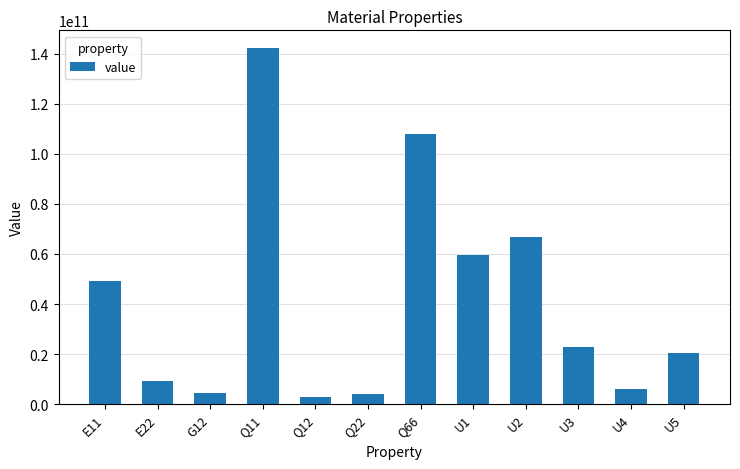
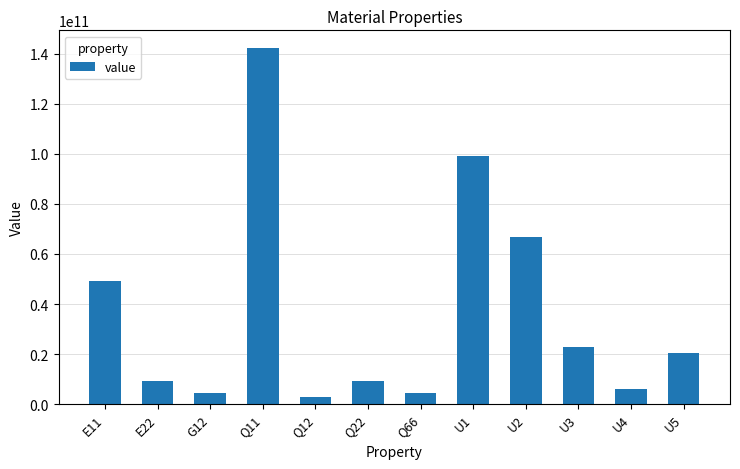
Q22: 4000000000 -> 9000000000
Q66: 108000000000 -> 4000000000
U1: 60000000000 -> 99000000000
